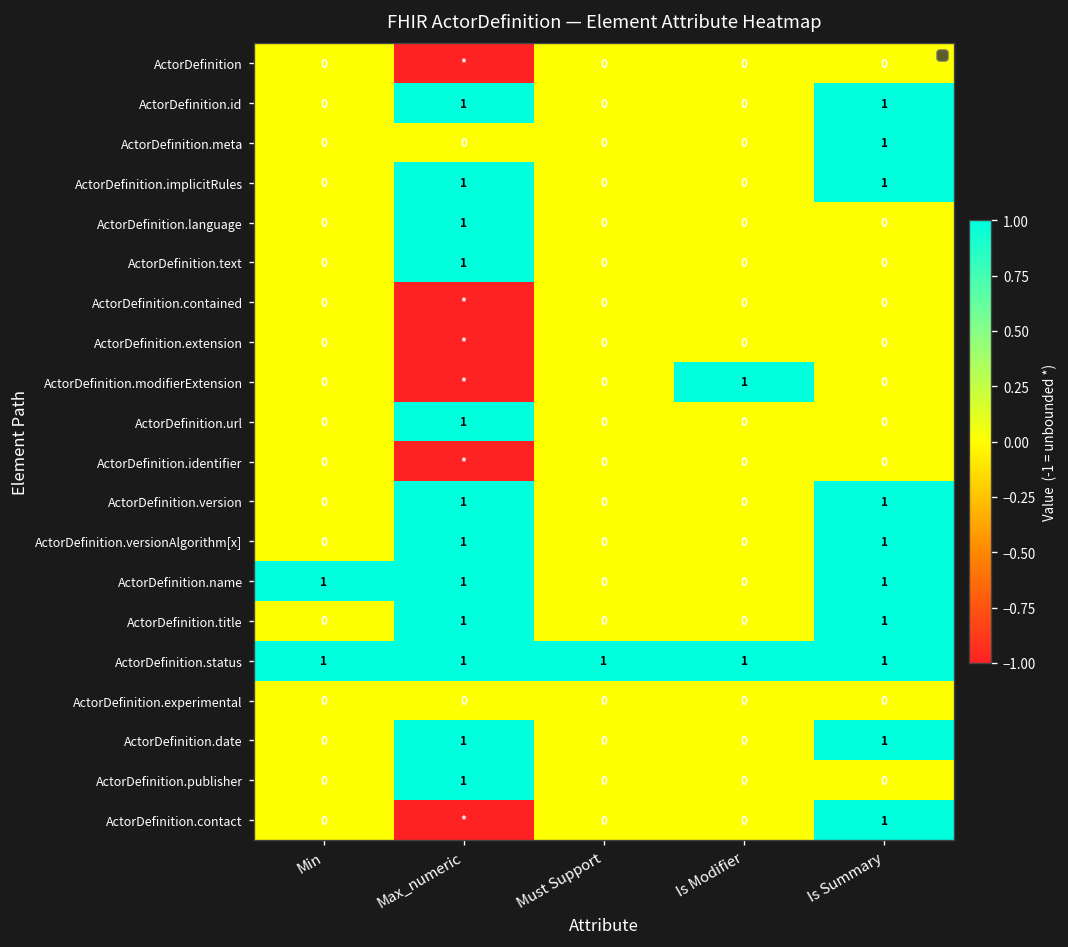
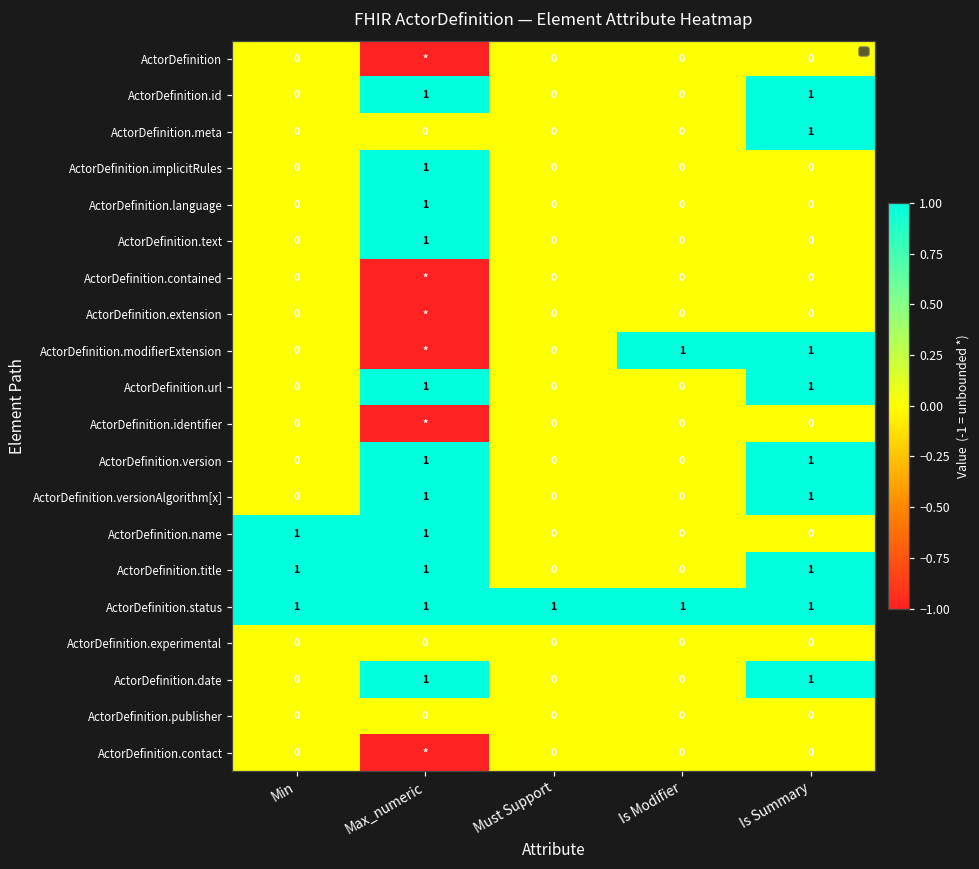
ActorDefinition.implicitRules, Is Summary: 1 -> 0
ActorDefinition.modifierExtension, Is Summary: 0 -> 1
ActorDefinition.url, Is Summary: 0 -> 1
ActorDefinition.name, Is Summary: 1 -> 0
ActorDefinition.title, Min: 0 -> 1
ActorDefinition.publisher, Max_numeric: 1 -> 0
ActorDefinition.contact, Is Summary: 1 -> 0
